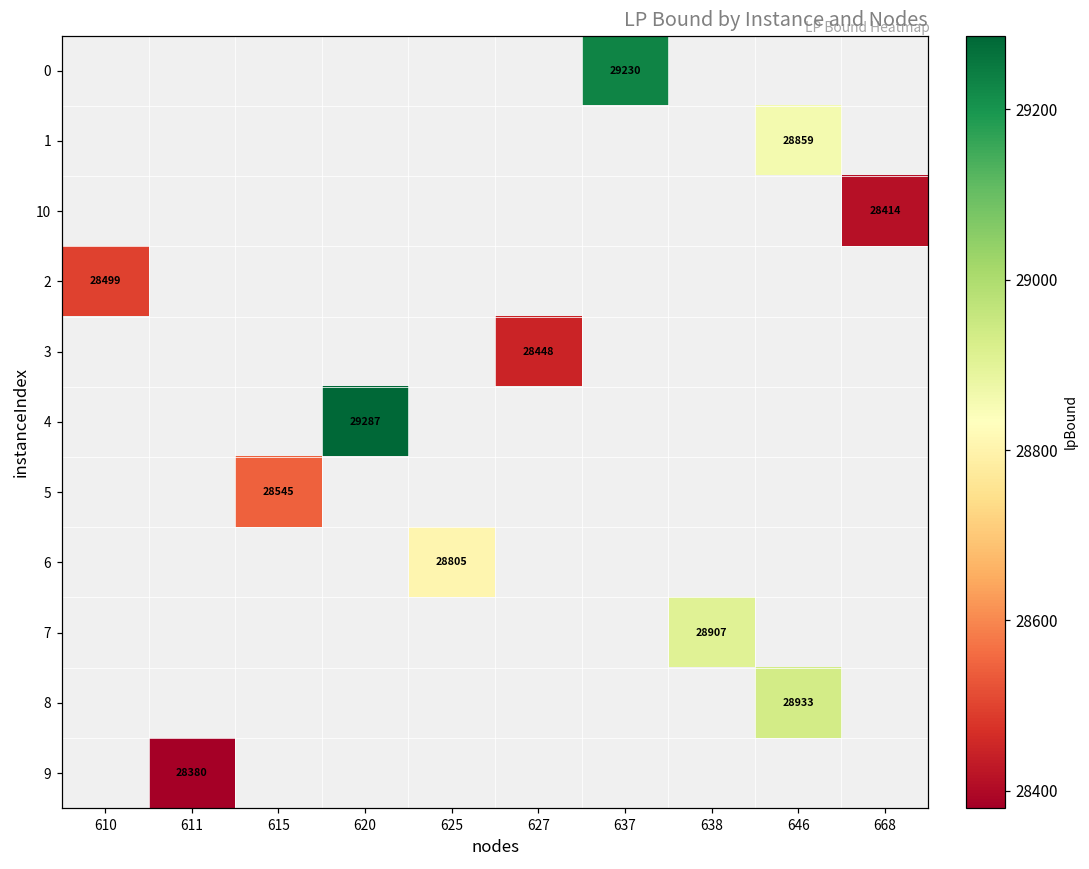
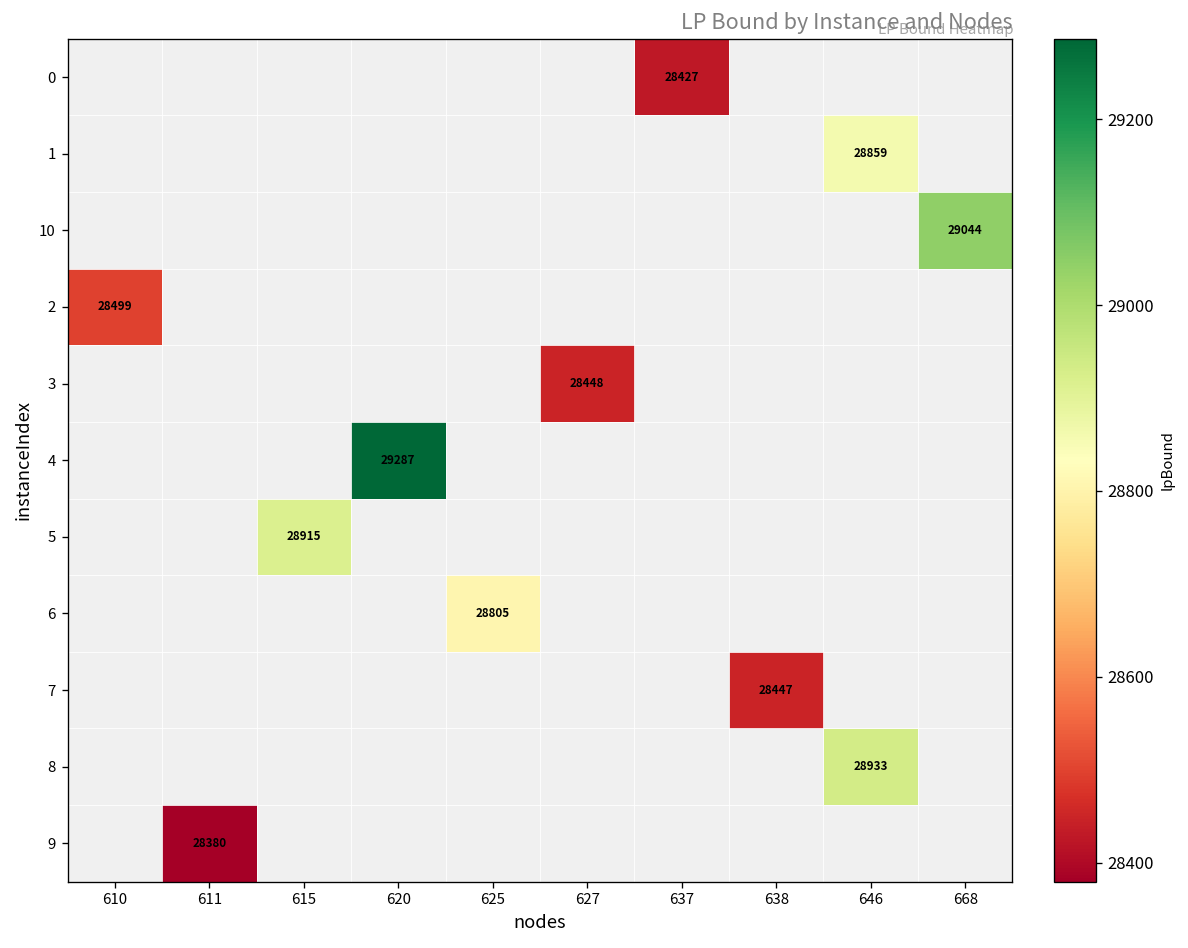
0, 637: 29230 -> 28427
10, 668: 28414 -> 29044
5, 615: 28545 -> 28915
7, 638: 28907 -> 28447
